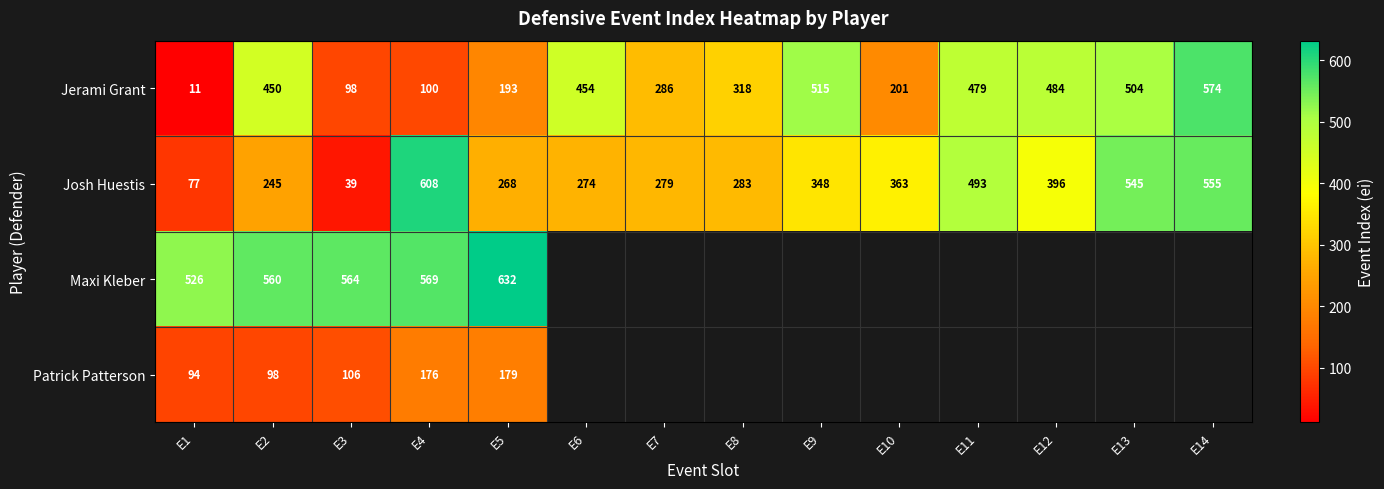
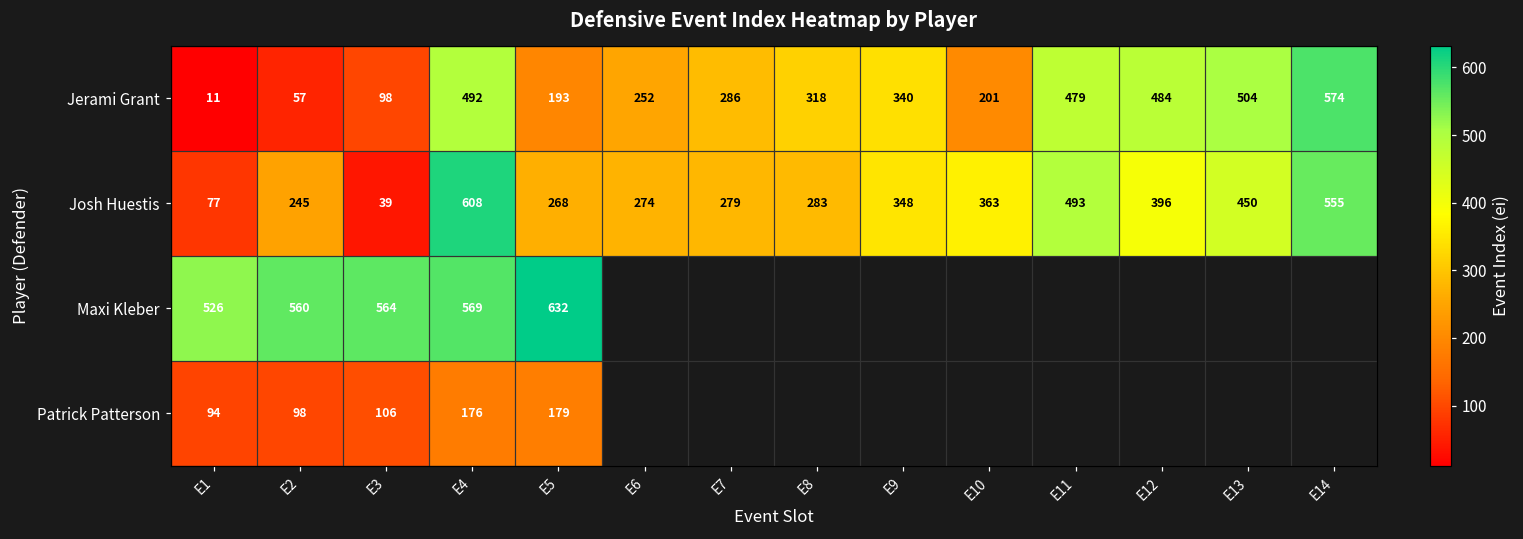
Jerami Grant, E2: 450 -> 57
Jerami Grant, E4: 100 -> 492
Jerami Grant, E6: 454 -> 252
Jerami Grant, E9: 515 -> 340
Josh Huestis, E13: 545 -> 450
